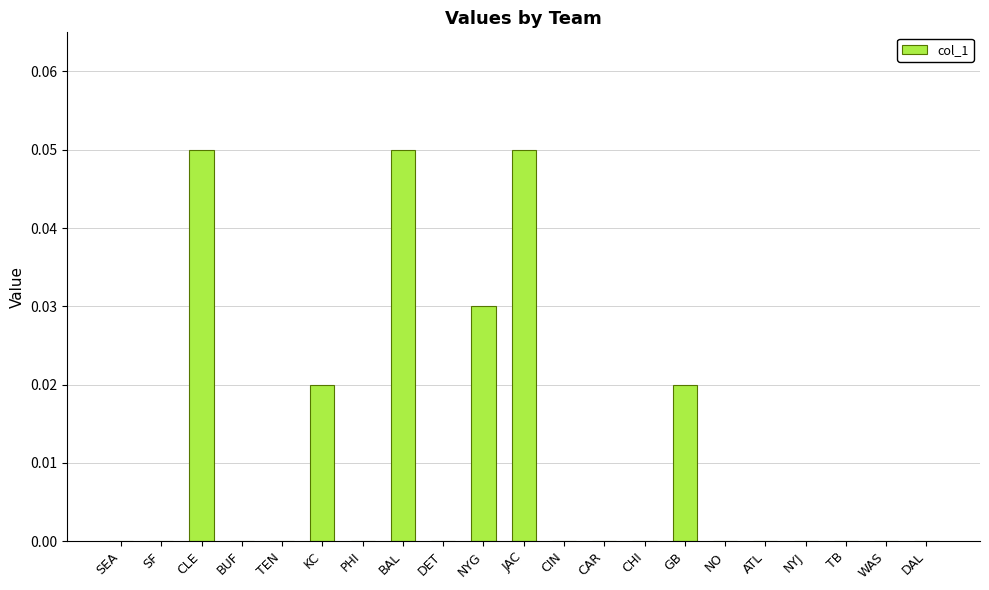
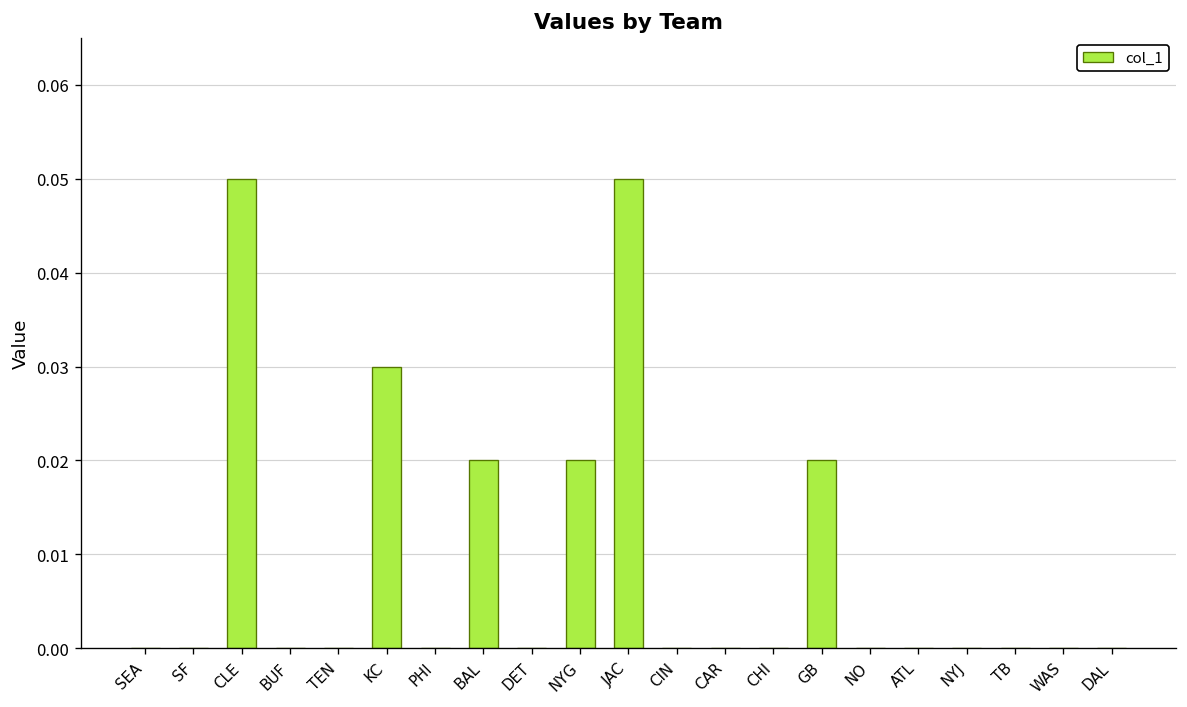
KC: 0.02 -> 0.03
BAL: 0.05 -> 0.02
NYG: 0.03 -> 0.02
